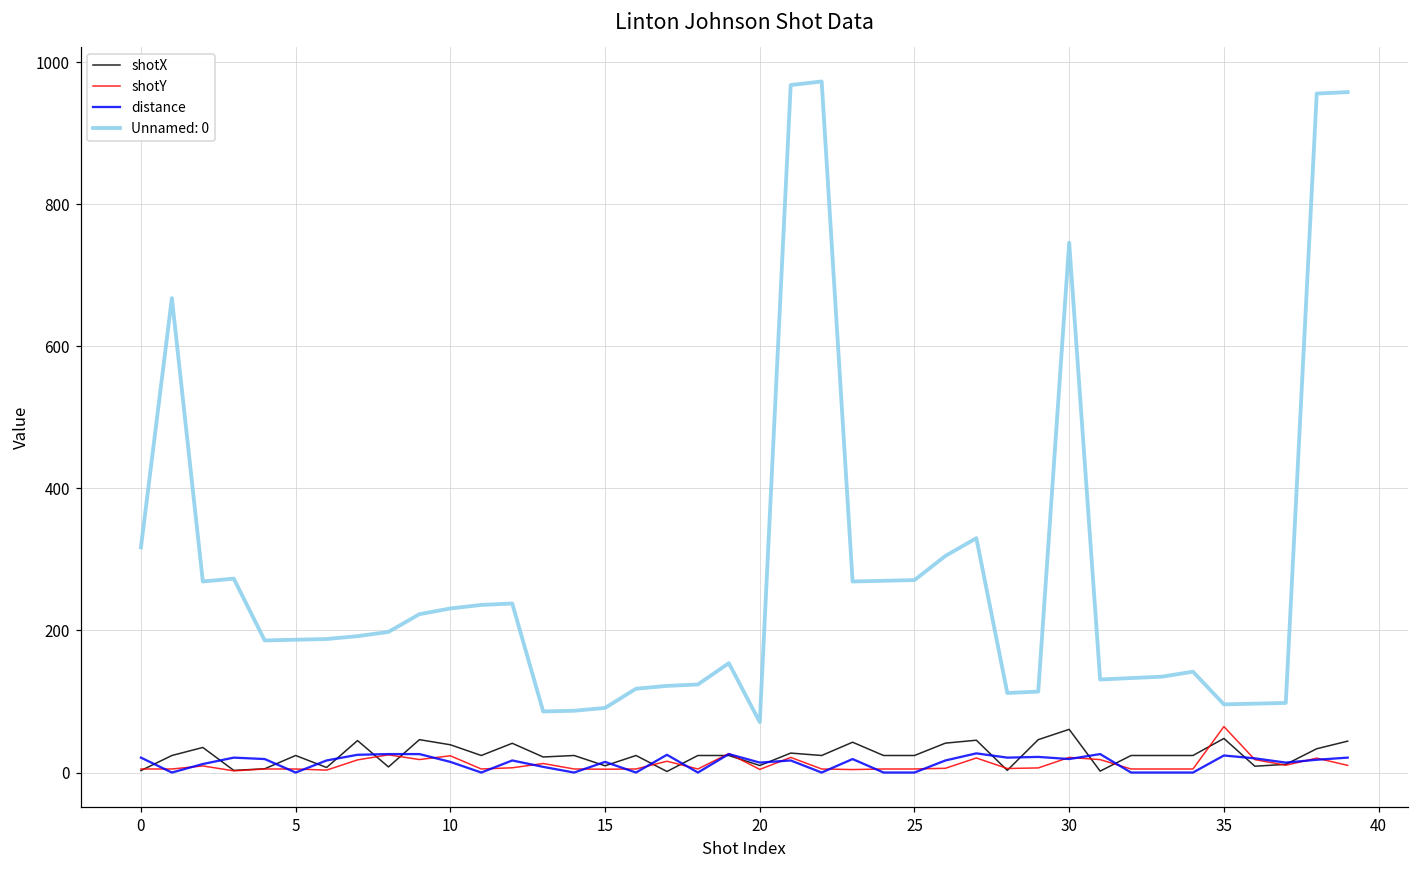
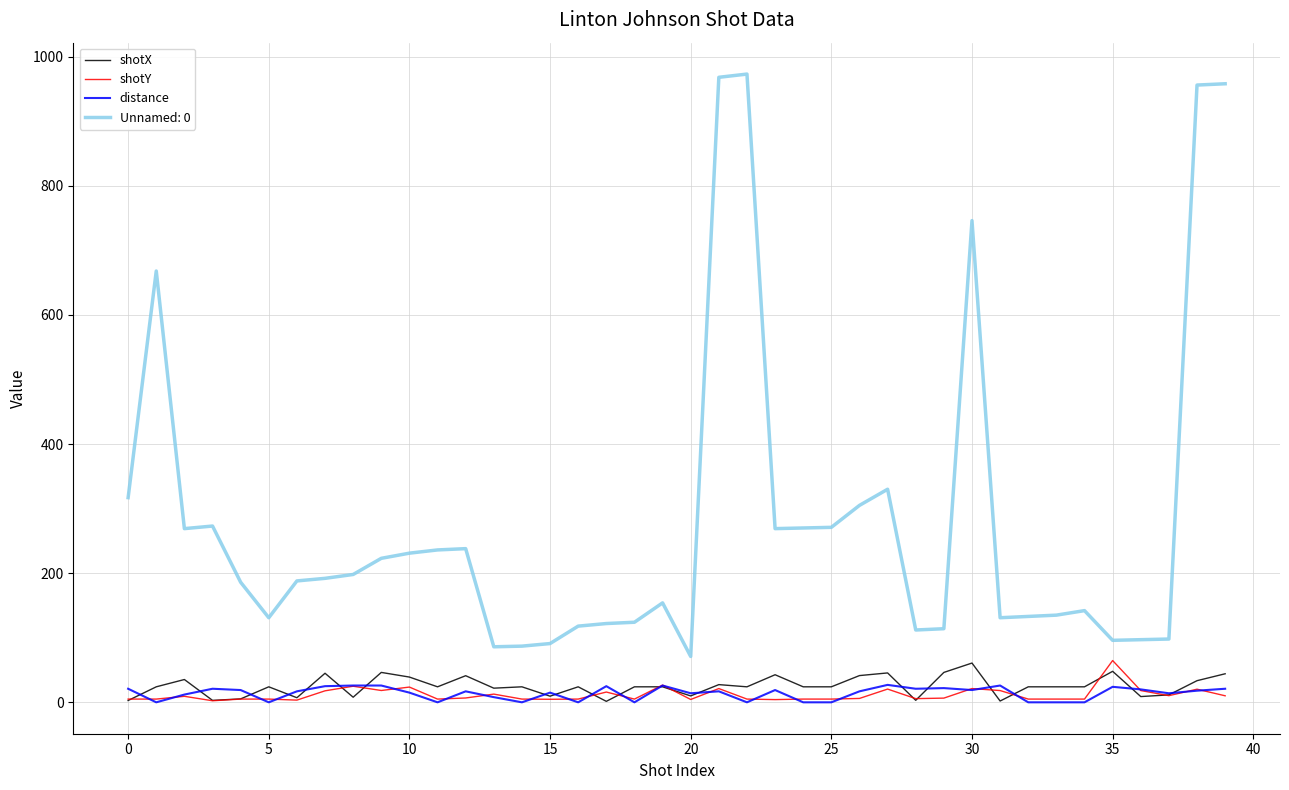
Unnamed: 0, 5: 190 -> 130
